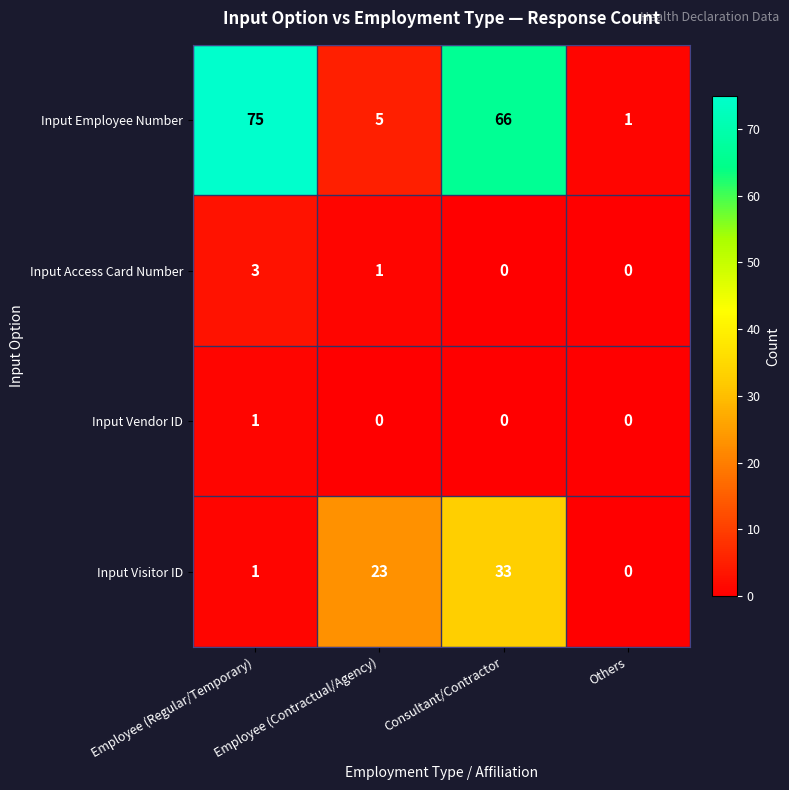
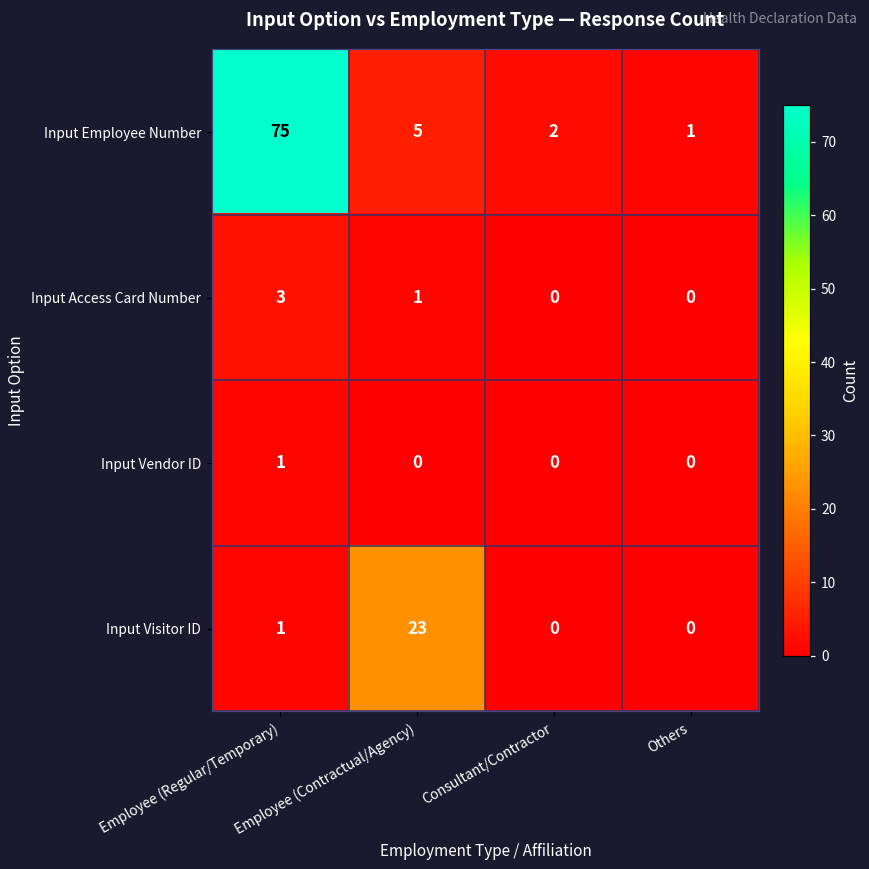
Input Employee Number, Consultant/Contractor: 66 -> 2
Input Visitor ID, Consultant/Contractor: 33 -> 0
